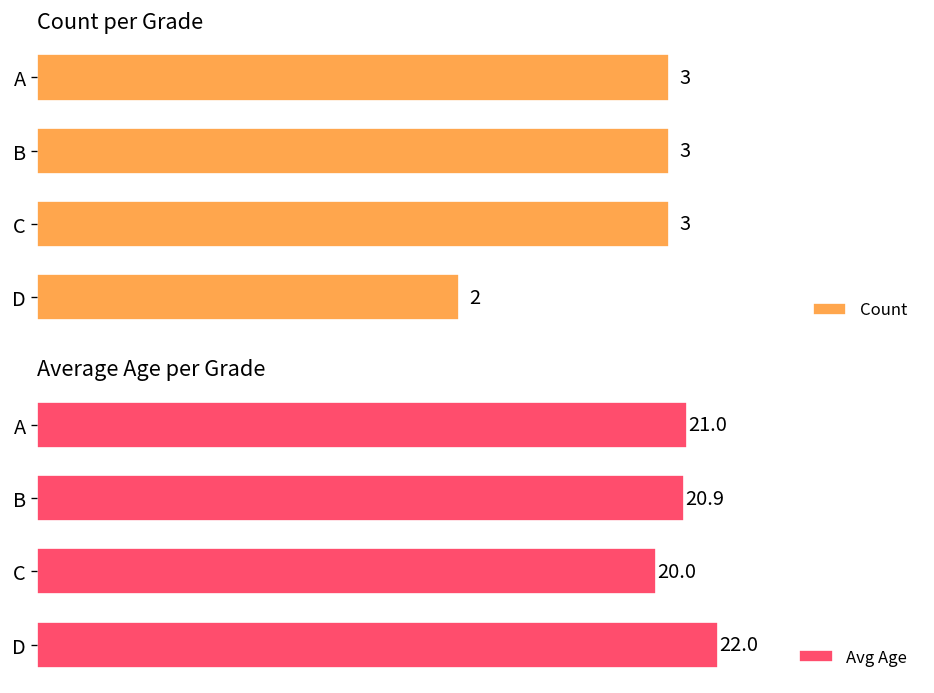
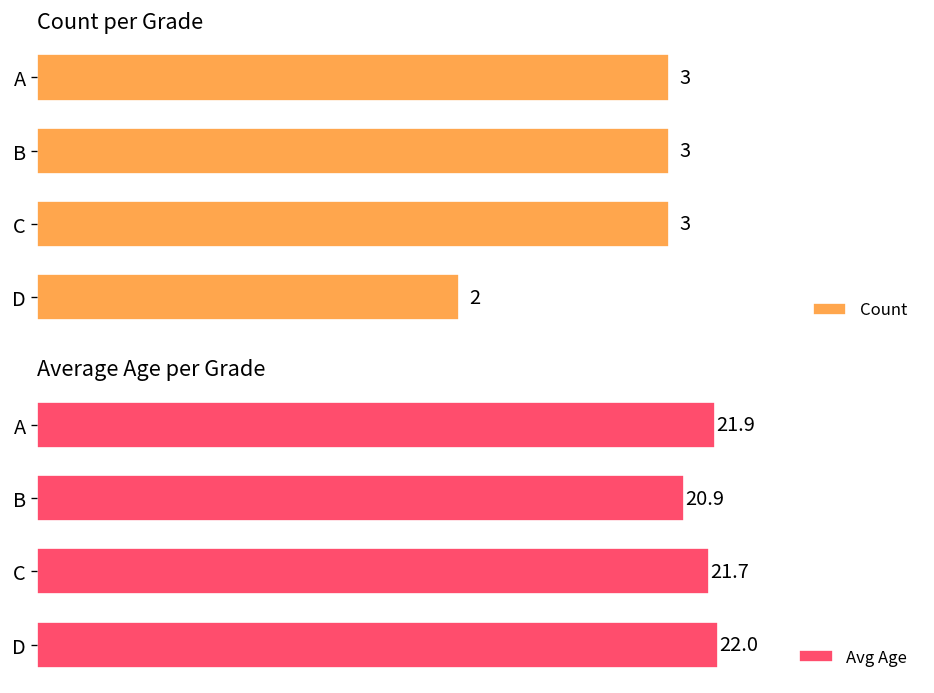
Average Age per Grade, A: 21.0 -> 21.9
Average Age per Grade, C: 20.0 -> 21.7
